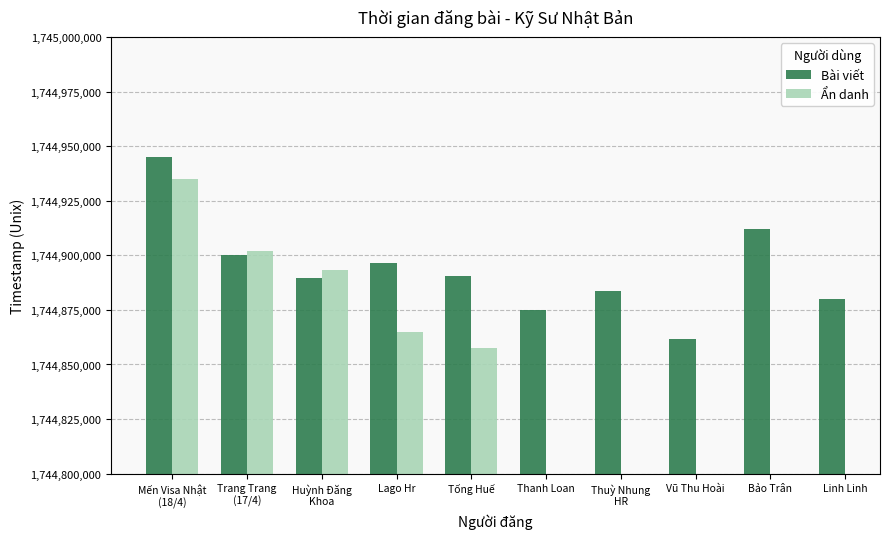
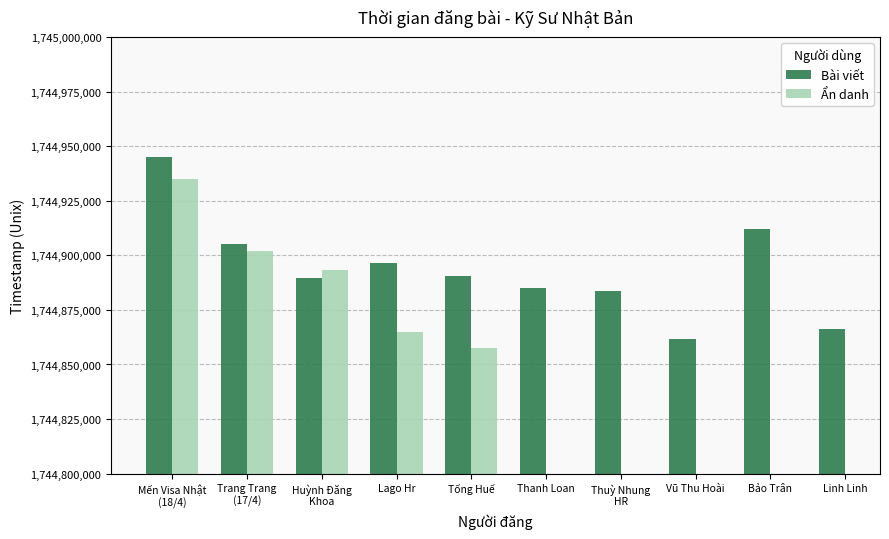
Bài viết, Trang Trang (17/4): 1,744,900,000 -> 1,744,905,000
Bài viết, Thanh Loan: 1,744,875,000 -> 1,744,885,000
Bài viết, Linh Linh: 1,744,880,000 -> 1,744,866,000
